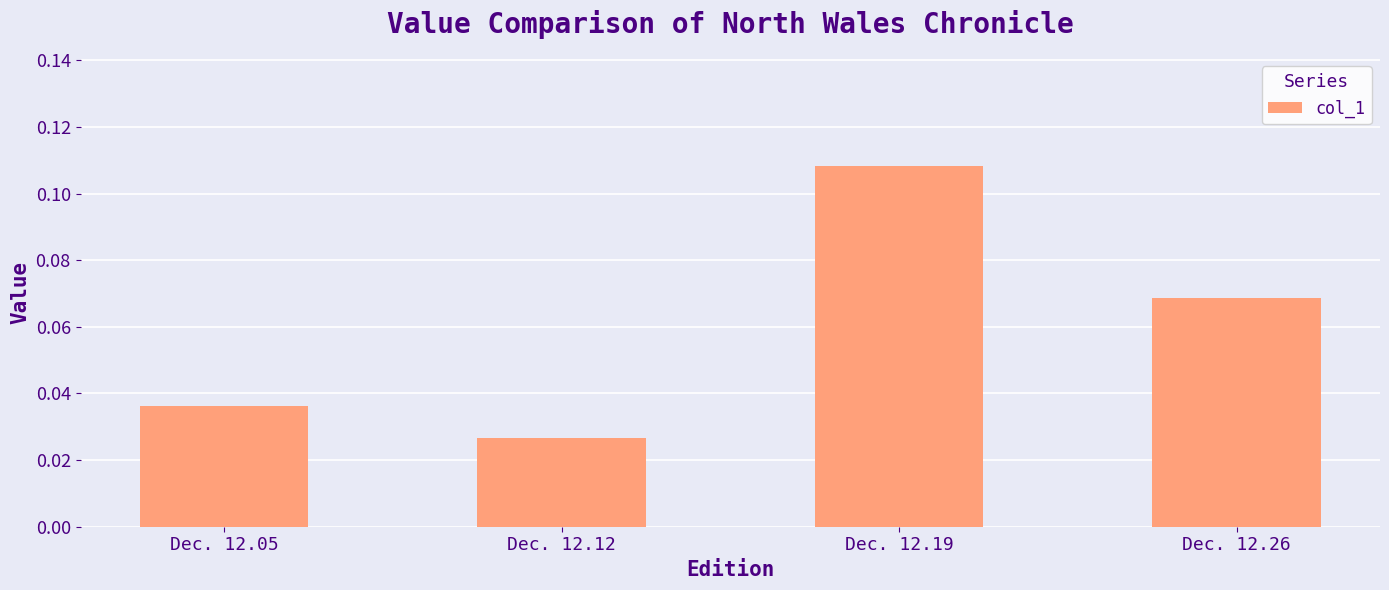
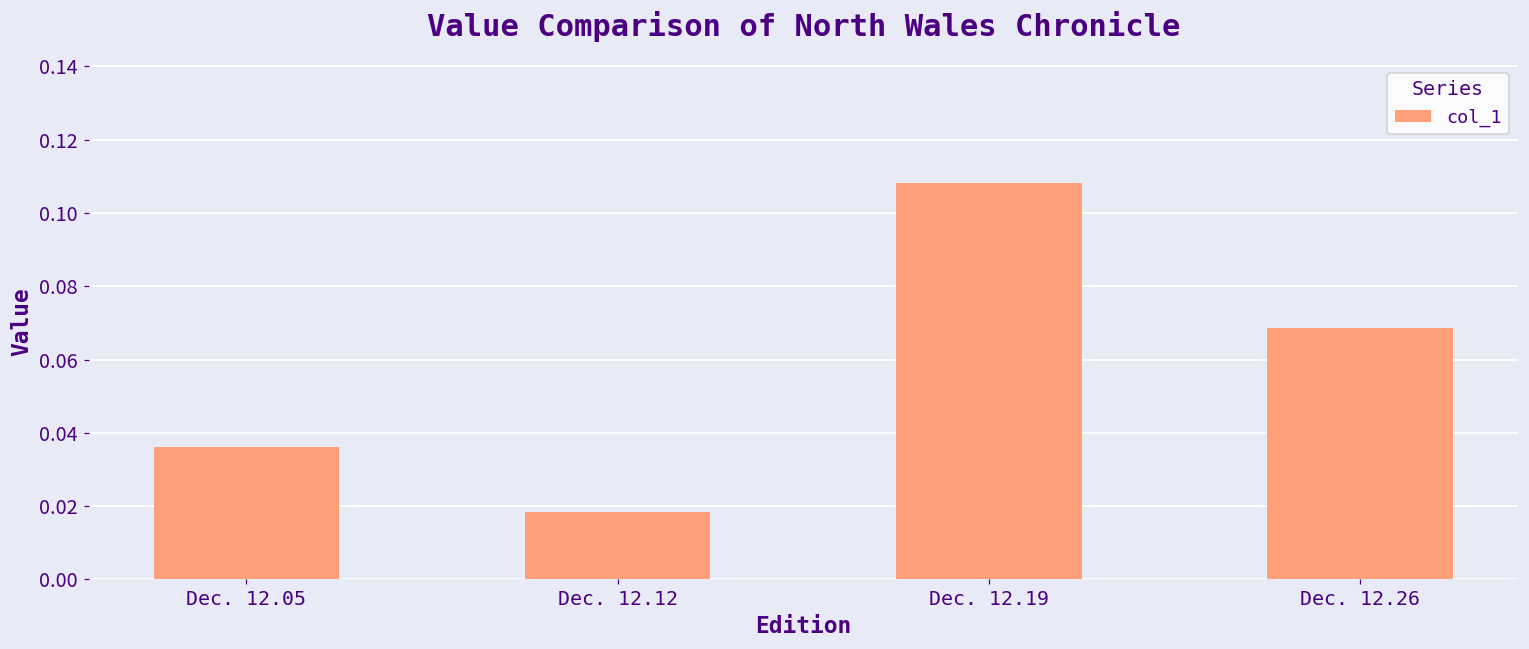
Dec. 12.12: 0.027 -> 0.018
